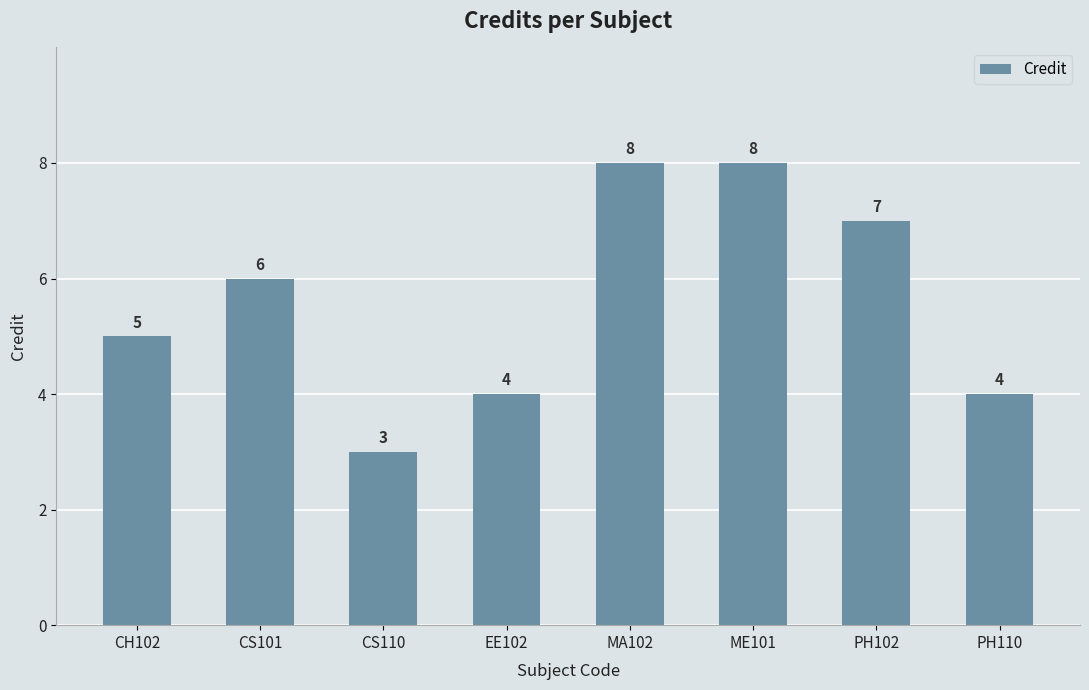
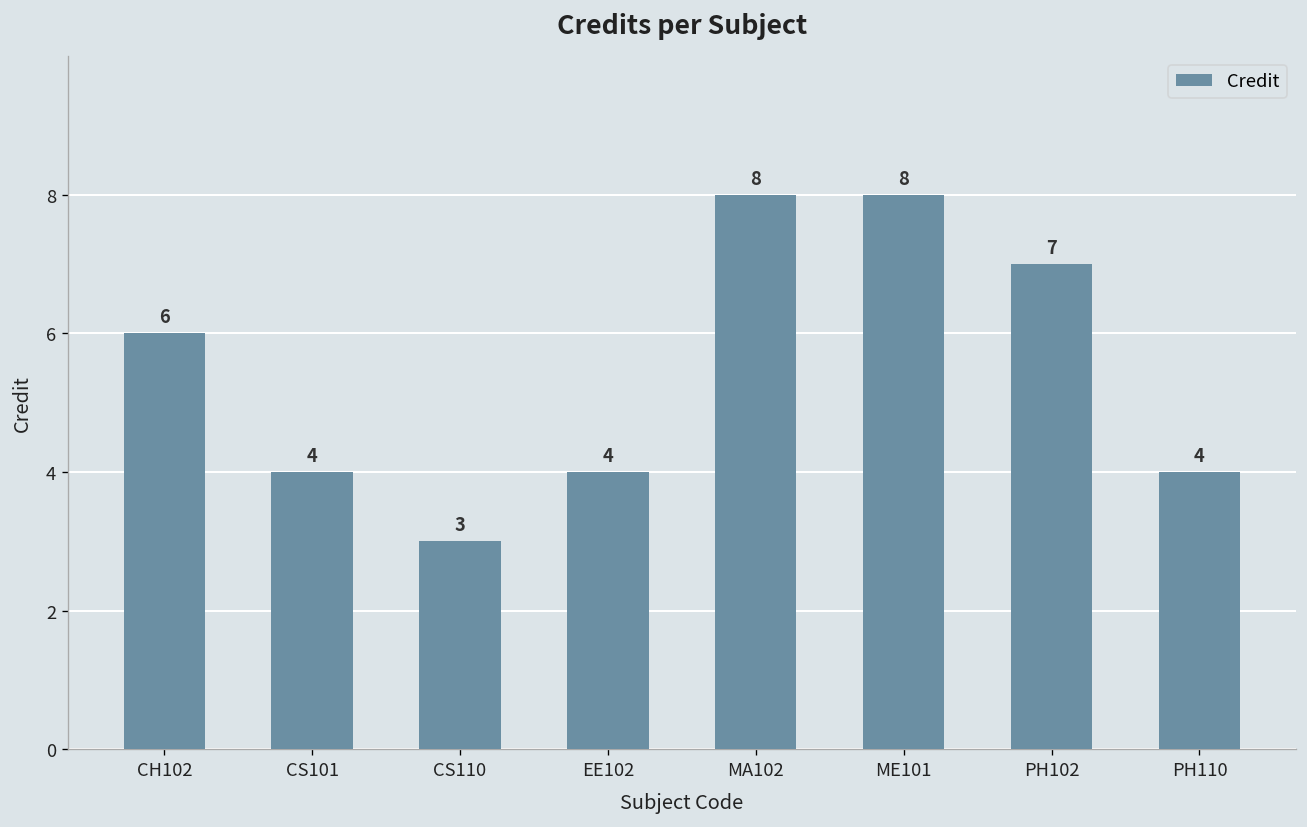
CH102: 5 -> 6
CS101: 6 -> 4
